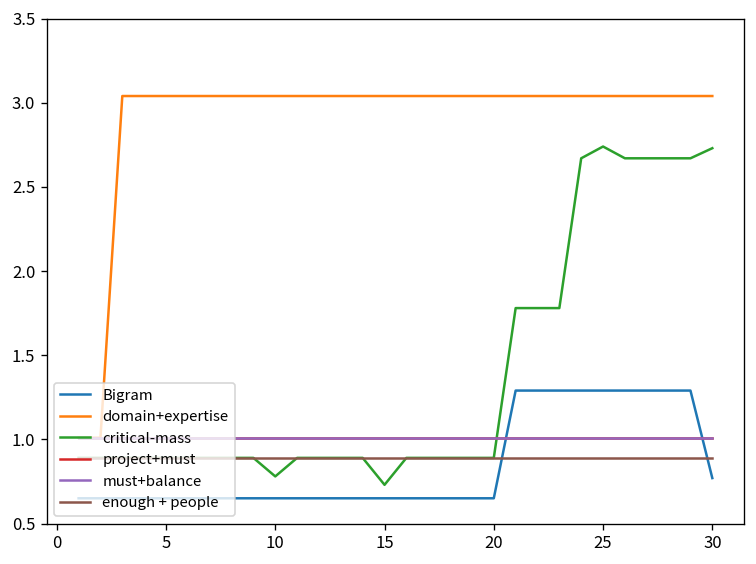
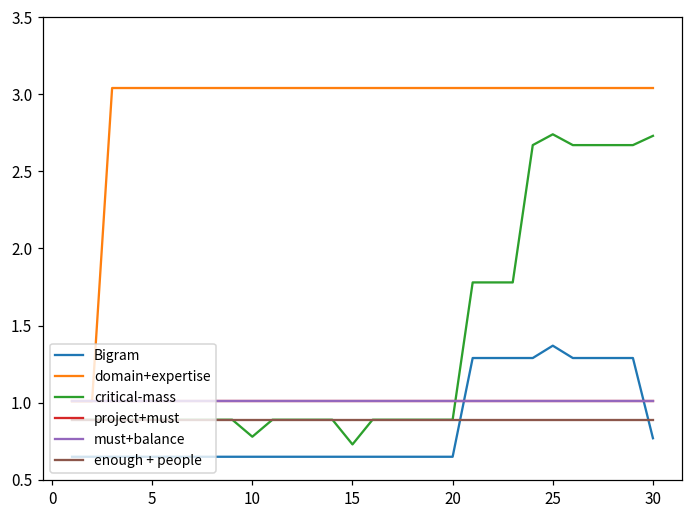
Bigram, 25: 1.29 -> 1.37
